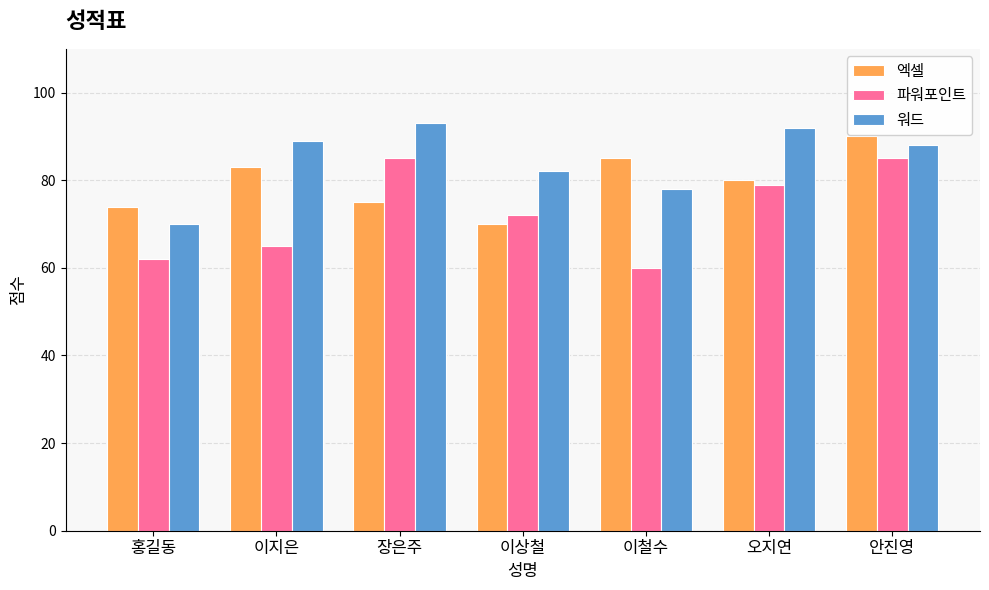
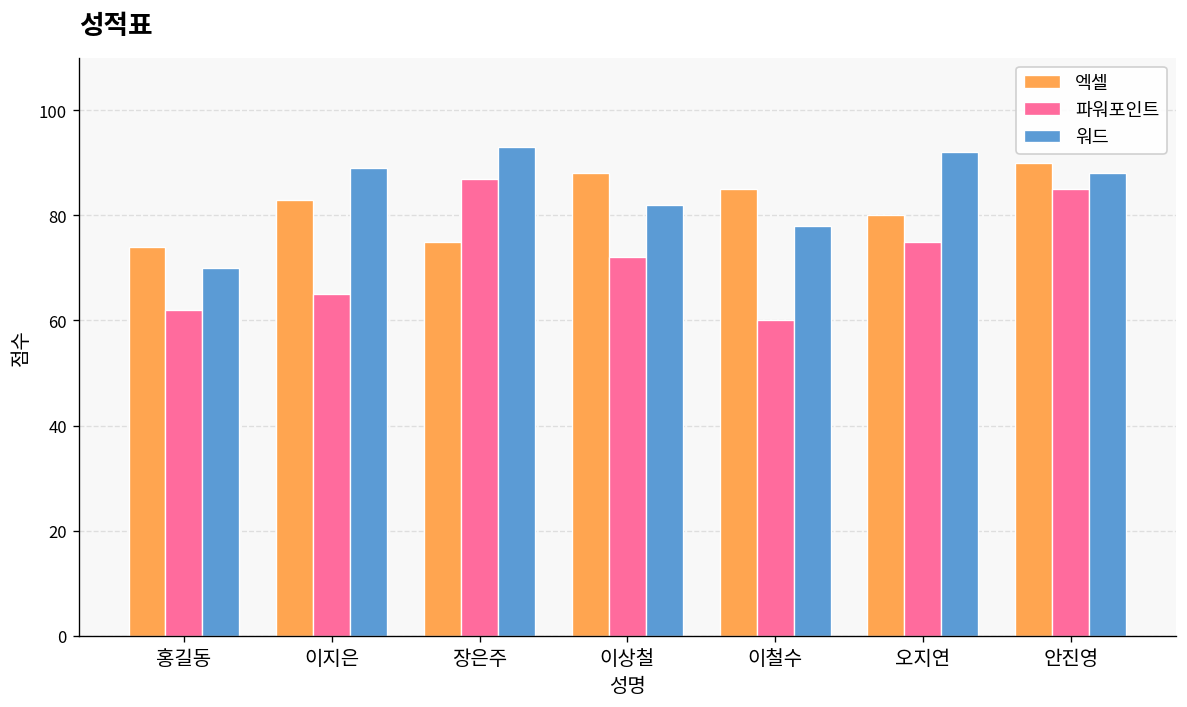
파워포인트, 장은주: 85 -> 87
엑셀, 이상철: 70 -> 88
파워포인트, 오지연: 79 -> 75
